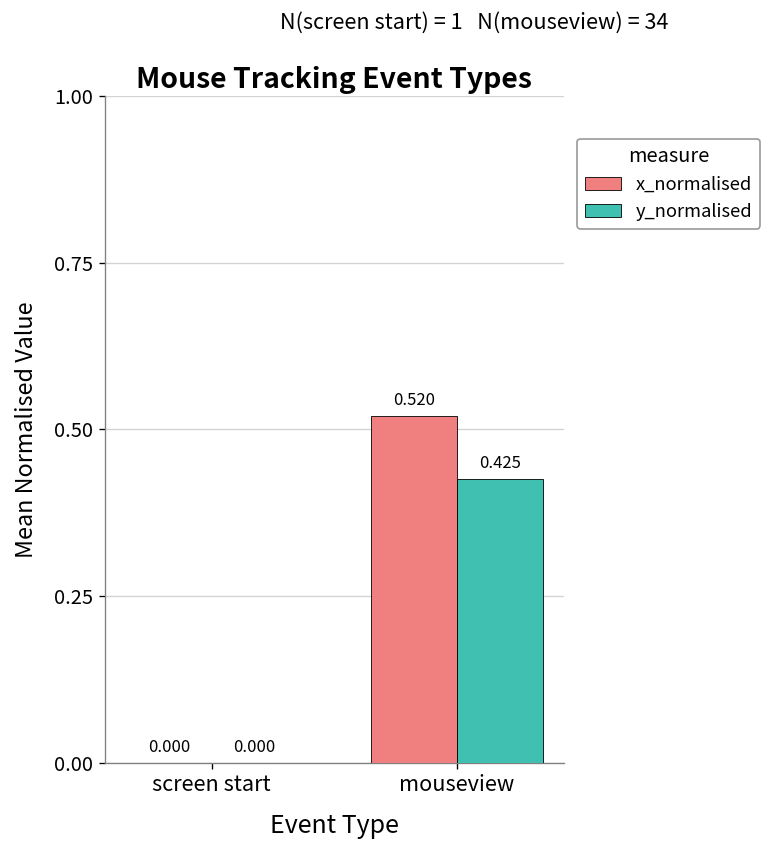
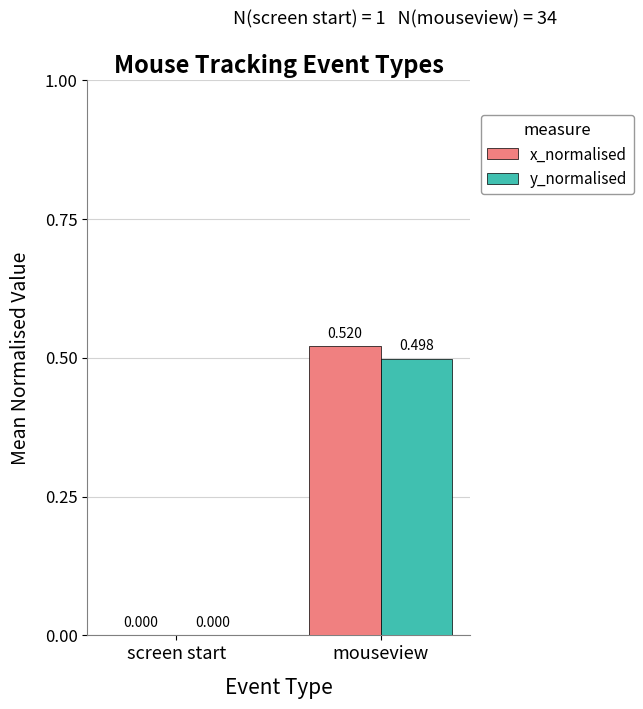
y_normalised, mouseview: 0.425 -> 0.498
